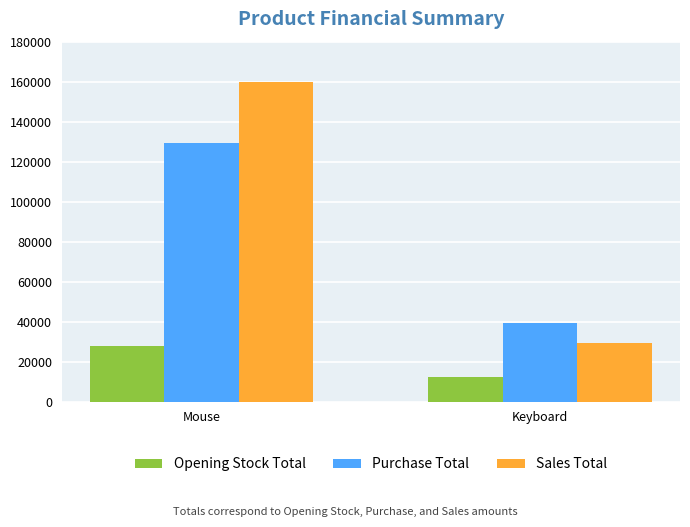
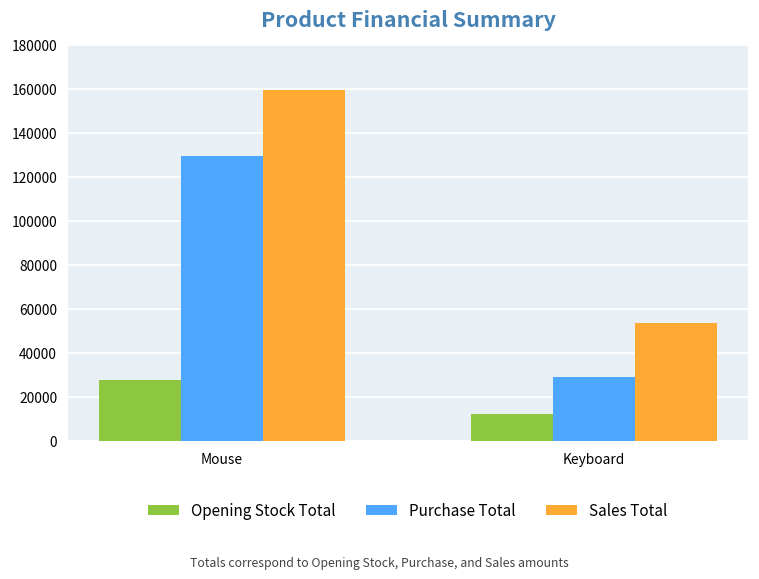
Purchase Total, Keyboard: 39000 -> 29000
Sales Total, Keyboard: 29000 -> 54000
